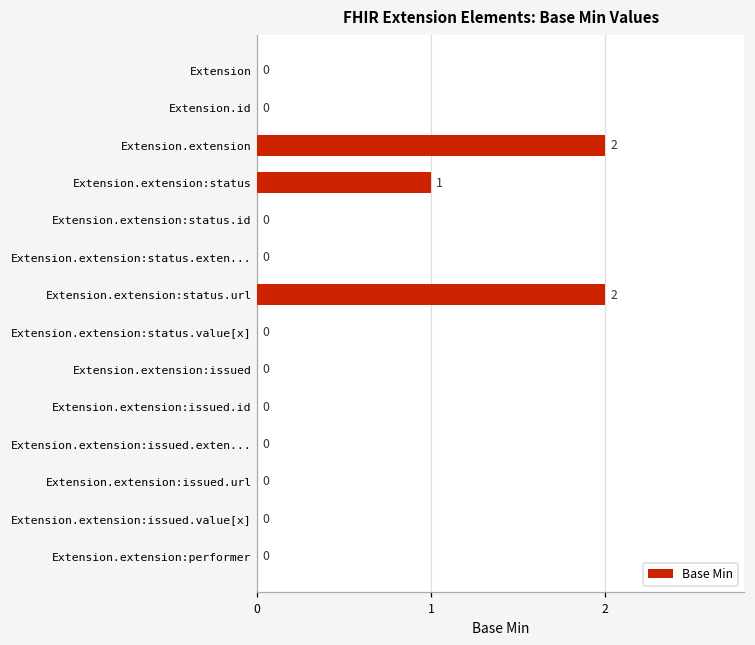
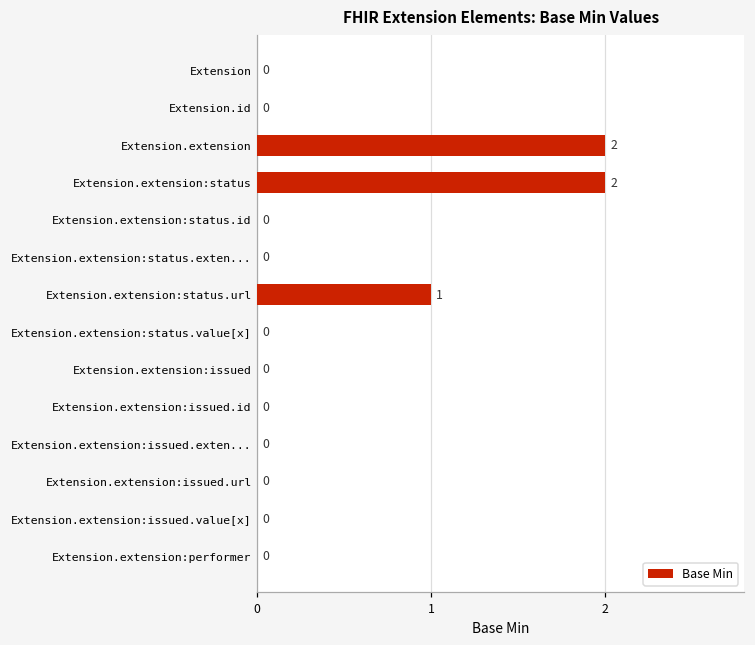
Extension.extension:status: 1 -> 2
Extension.extension:status.url: 2 -> 1
